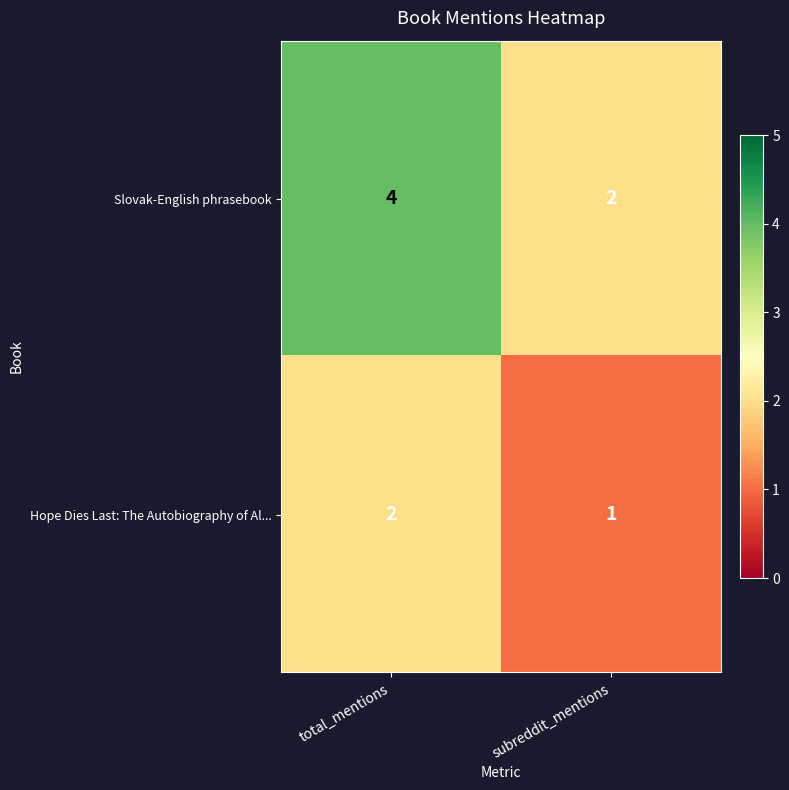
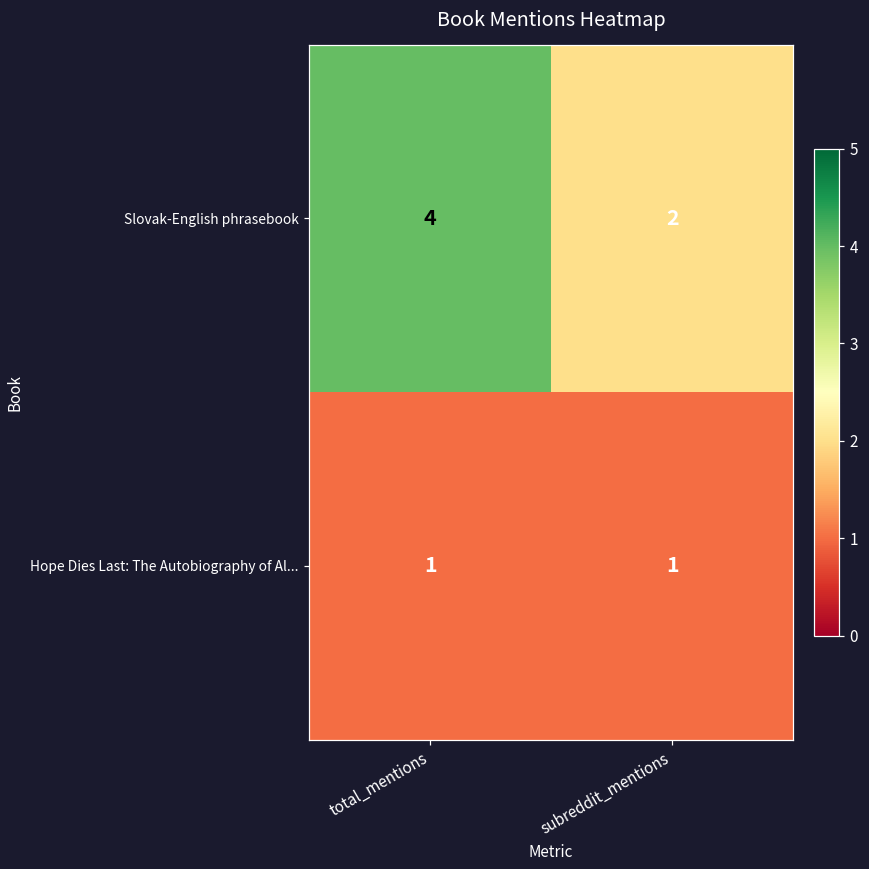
Hope Dies Last: The Autobiography of Al..., total_mentions: 2 -> 1
